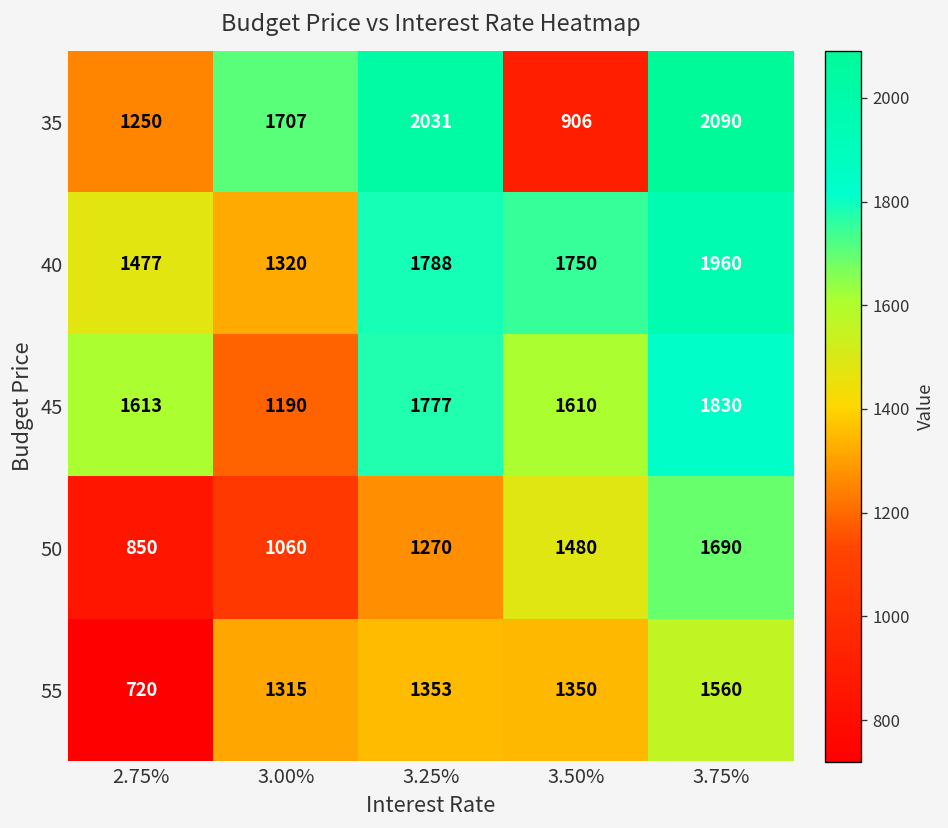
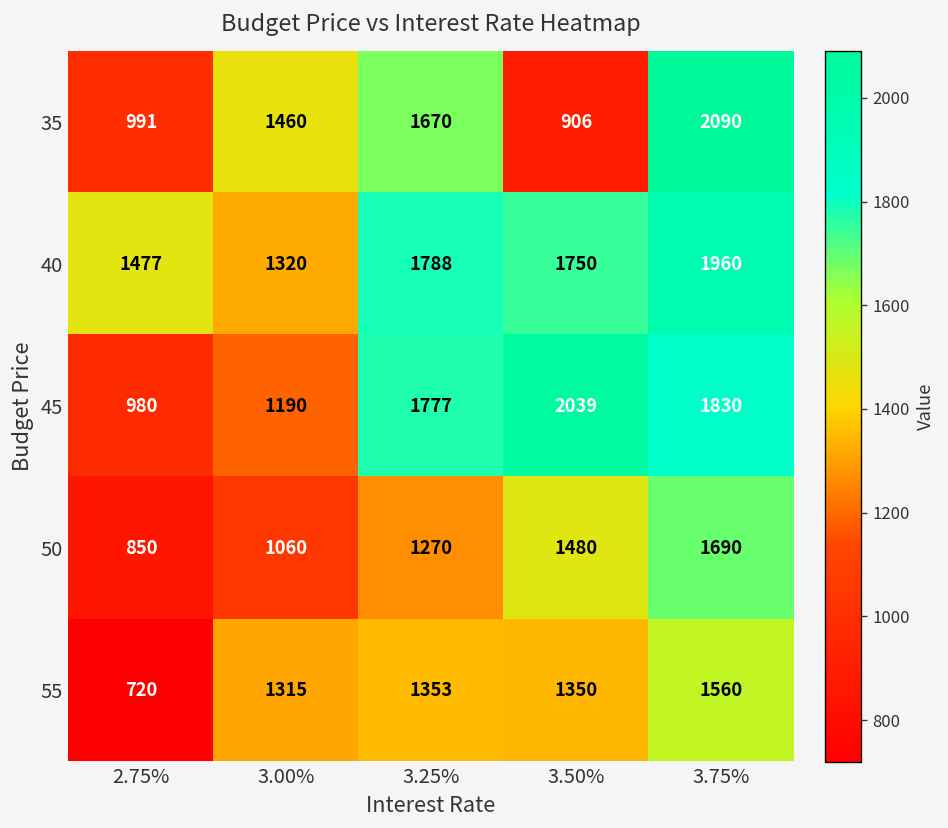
35, 2.75%: 1250 -> 991
35, 3.00%: 1707 -> 1460
35, 3.25%: 2031 -> 1670
45, 2.75%: 1613 -> 980
45, 3.50%: 1610 -> 2039
